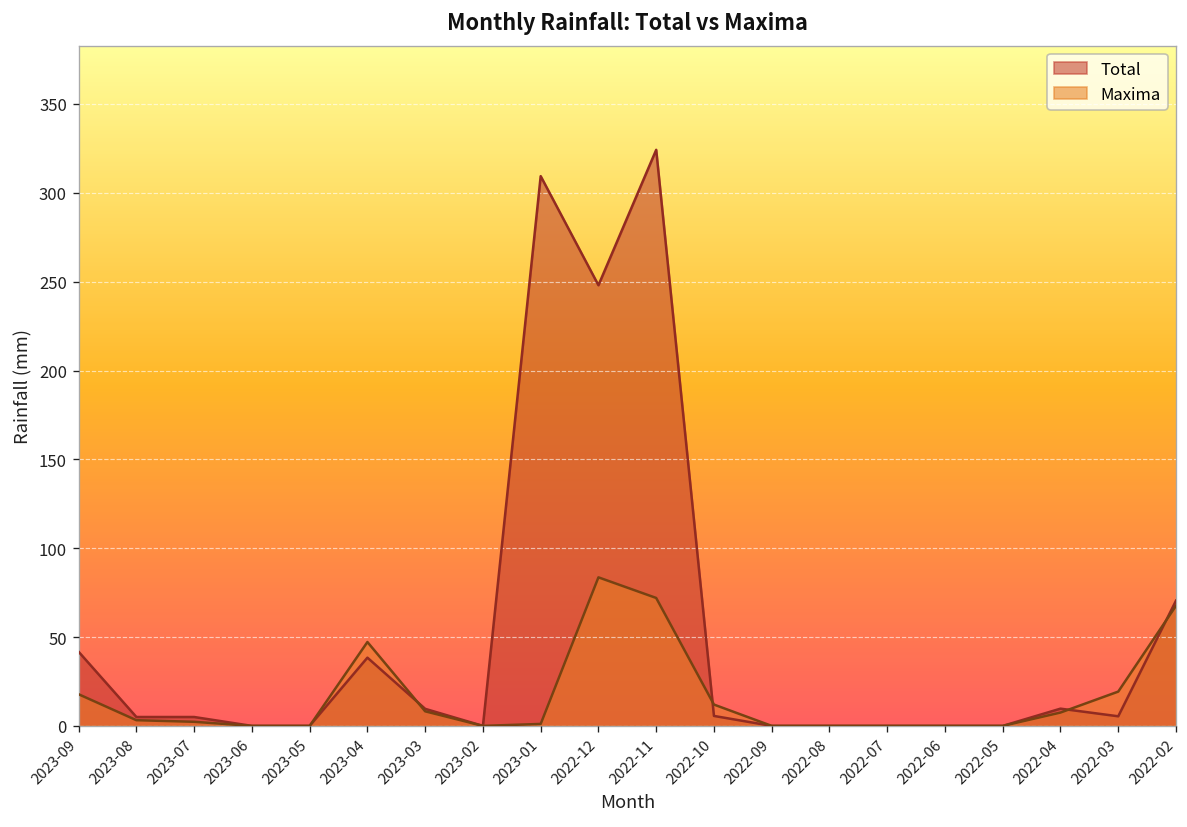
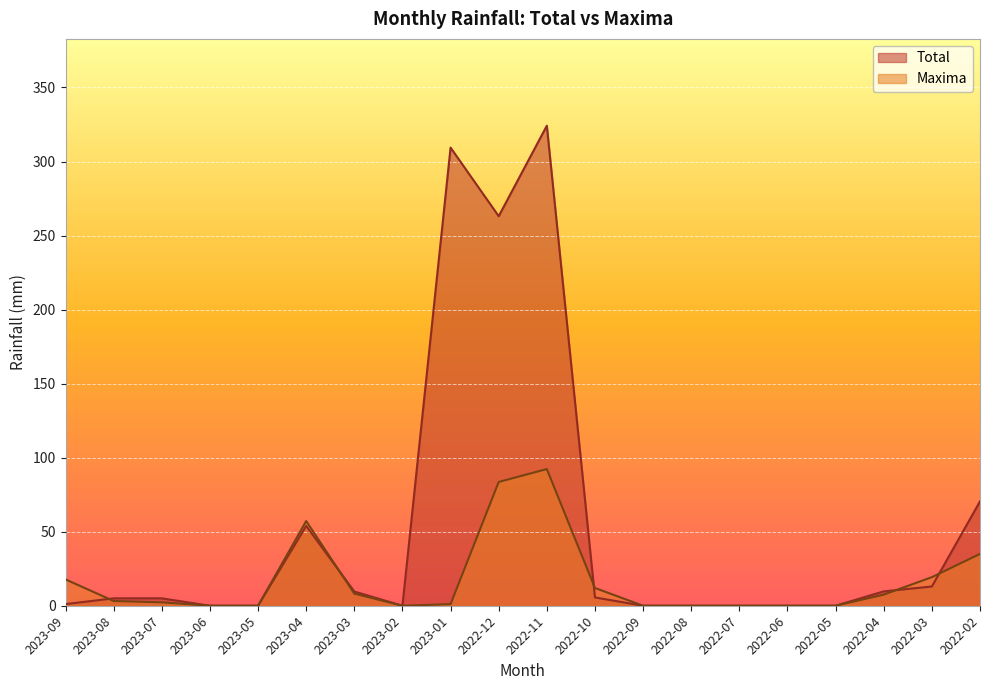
Total, 2023-09: 42 -> 1
Total, 2023-04: 38 -> 54
Maxima, 2023-04: 47 -> 57
Total, 2022-12: 248 -> 263
Maxima, 2022-11: 72 -> 92
Total, 2022-03: 5 -> 13
Maxima, 2022-02: 68 -> 35
